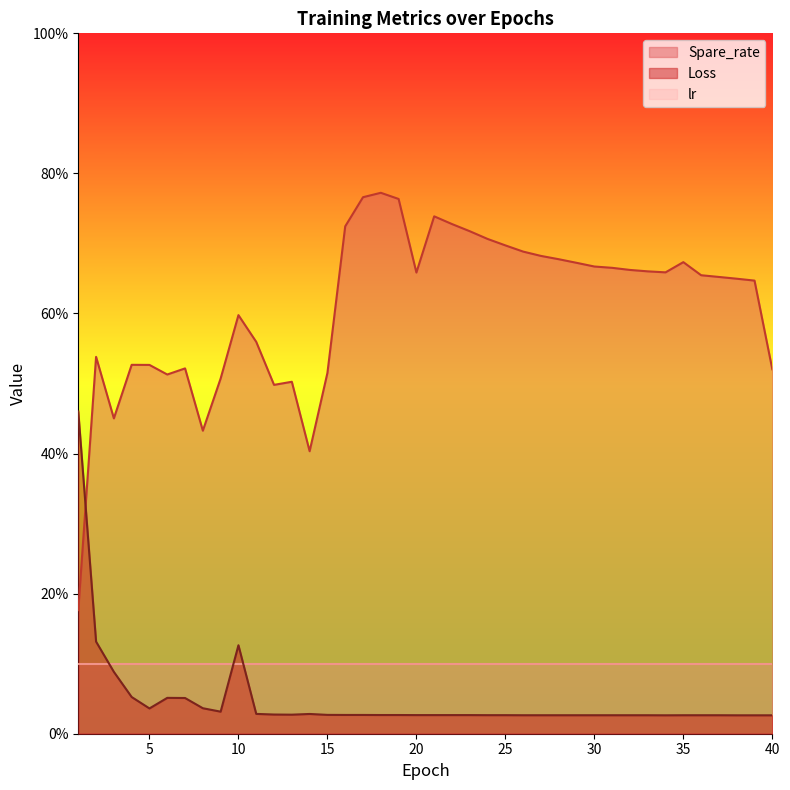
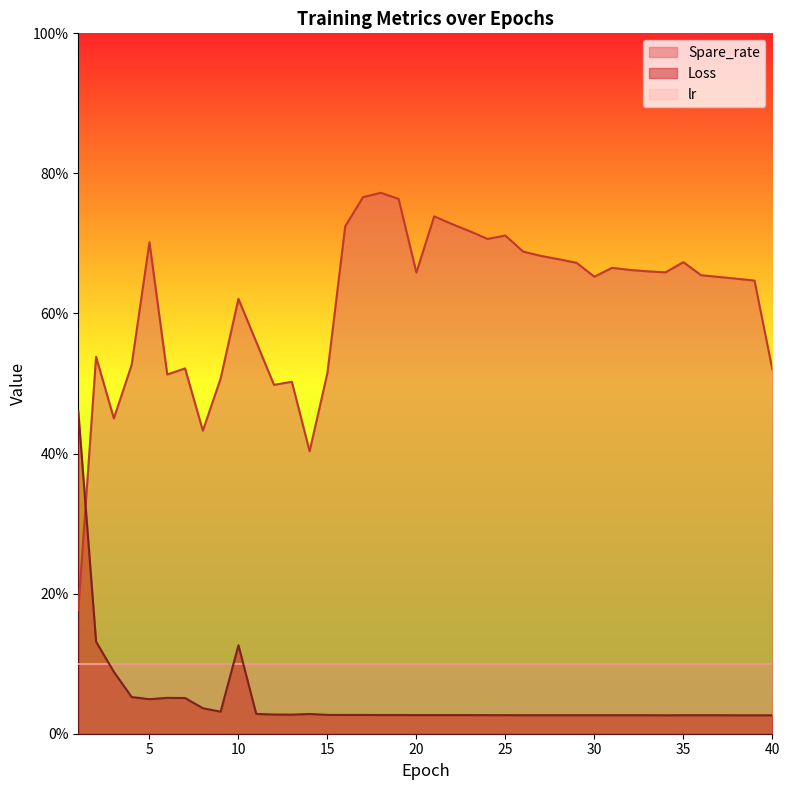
Spare_rate, 5: 53% -> 70%
Loss, 5: 4% -> 5%
Spare_rate, 10: 60% -> 62%
Spare_rate, 25: 70% -> 71%
Spare_rate, 30: 67% -> 65%
